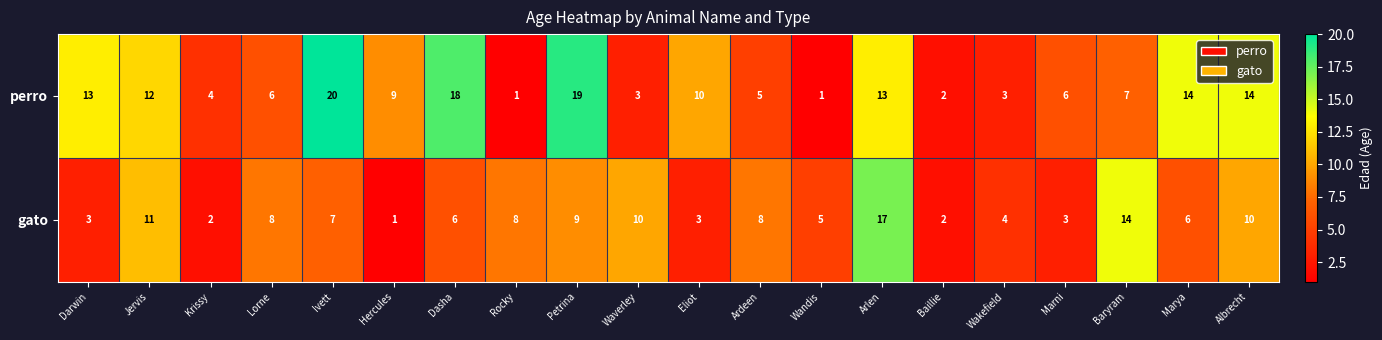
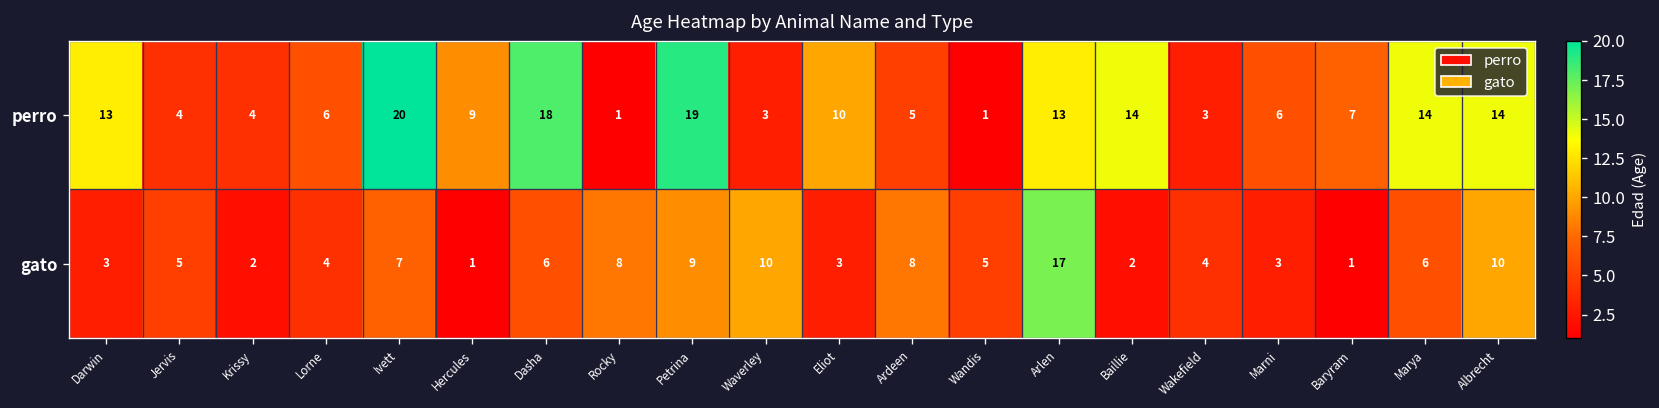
perro, Jervis: 12 -> 4
perro, Baillie: 2 -> 14
gato, Jervis: 11 -> 5
gato, Lorne: 8 -> 4
gato, Baryram: 14 -> 1
